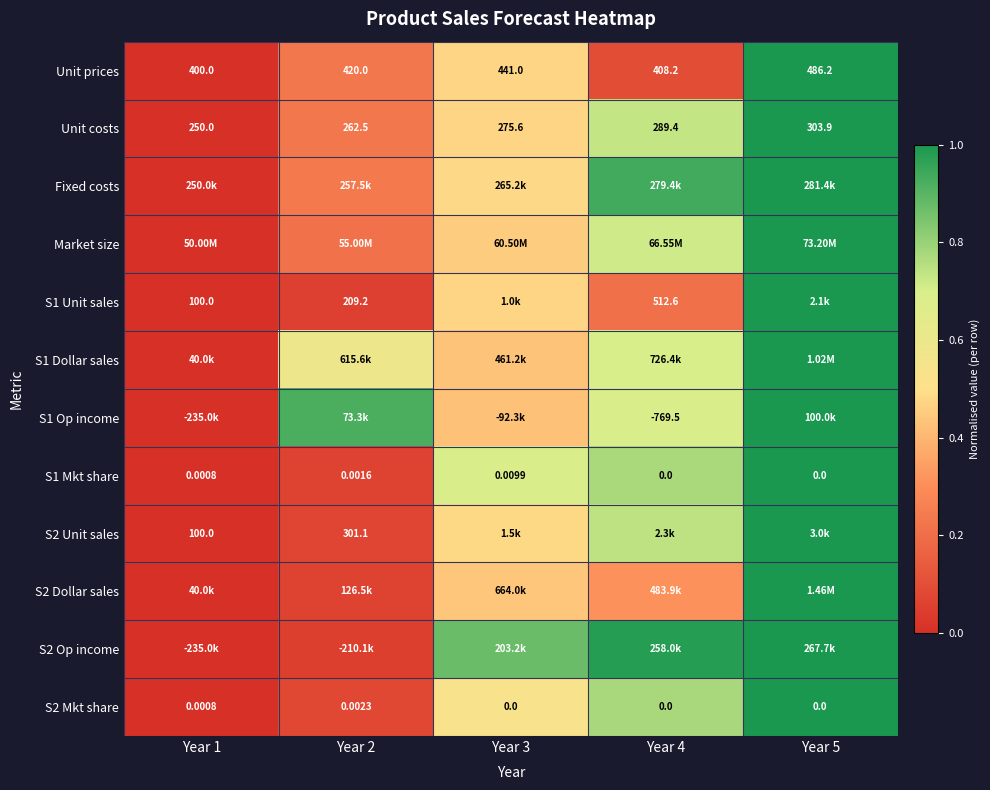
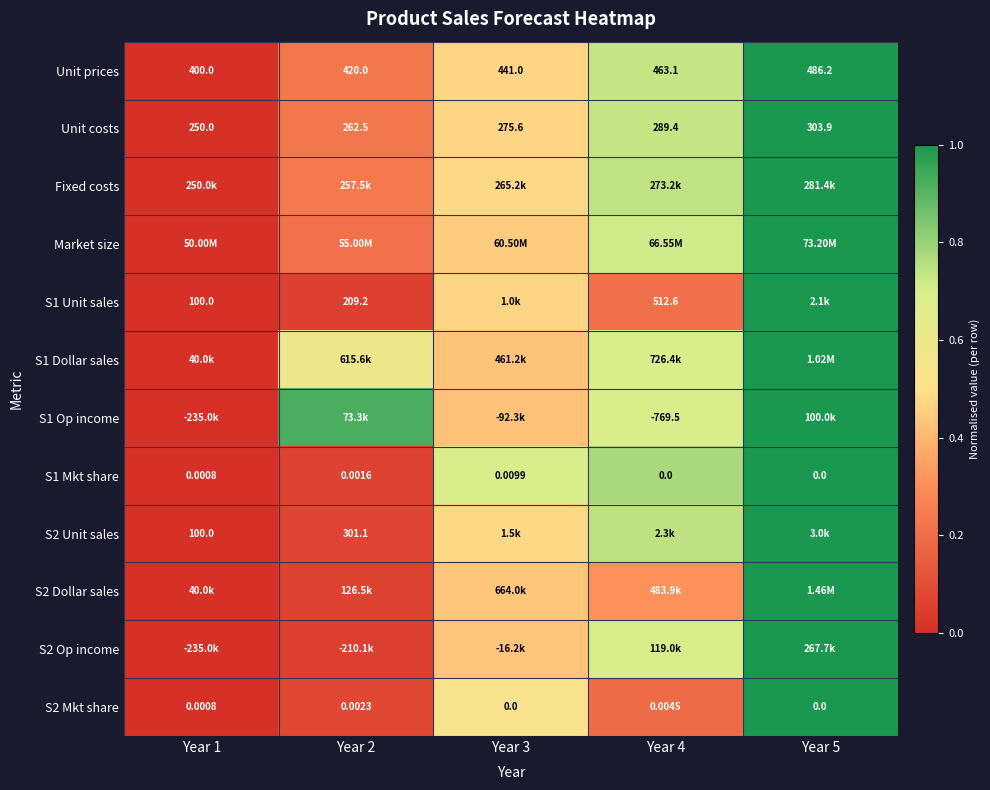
Unit prices, Year 4: 408.2 -> 463.1
Fixed costs, Year 4: 279.4k -> 273.2k
S2 Op income, Year 3: 203.2k -> -16.2k
S2 Op income, Year 4: 258.0k -> 119.0k
S2 Mkt share, Year 4: 0.0 -> 0.0045
